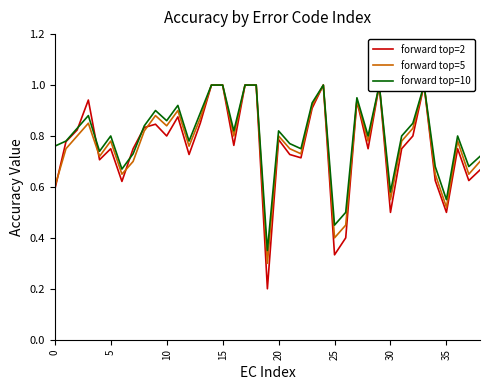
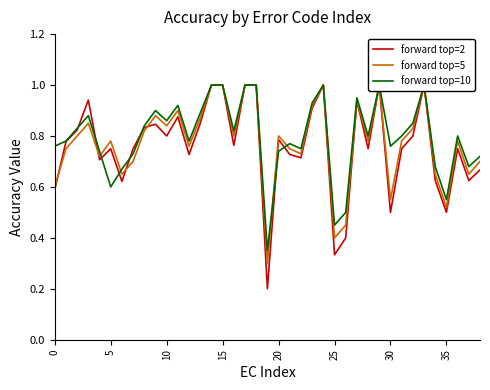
forward top=10, 5: 0.8 -> 0.6
forward top=10, 20: 0.82 -> 0.74
forward top=10, 30: 0.58 -> 0.76
